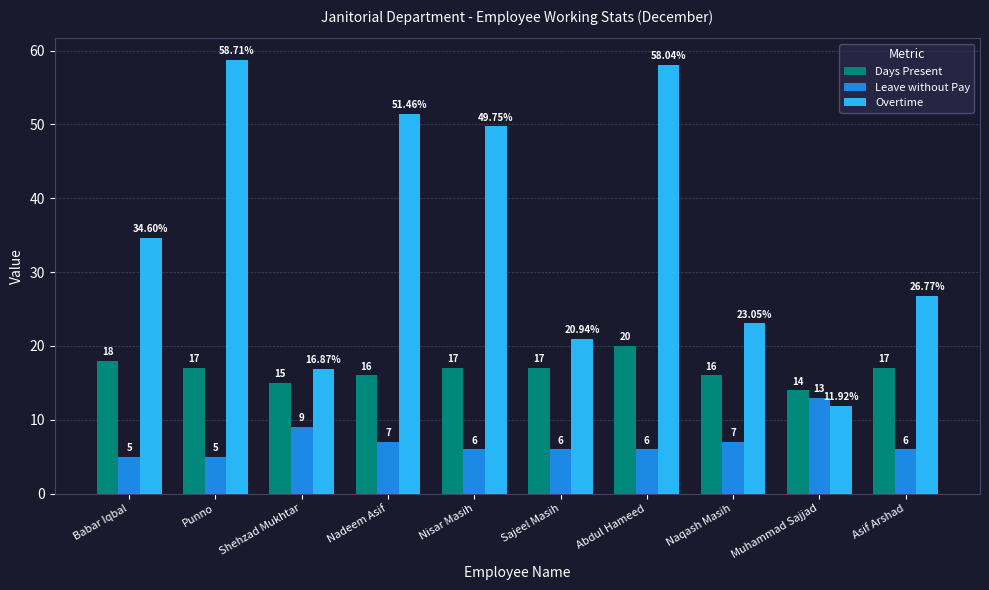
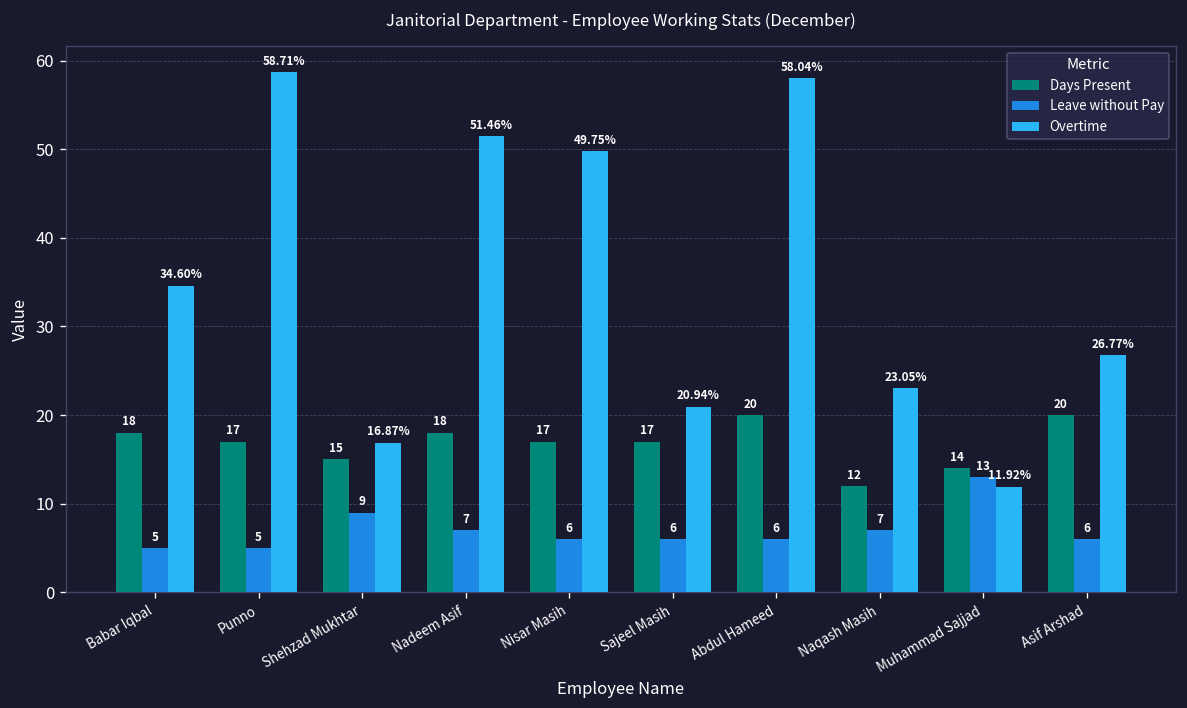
Days Present, Nadeem Asif: 16 -> 18
Days Present, Naqash Masih: 16 -> 12
Days Present, Asif Arshad: 17 -> 20
